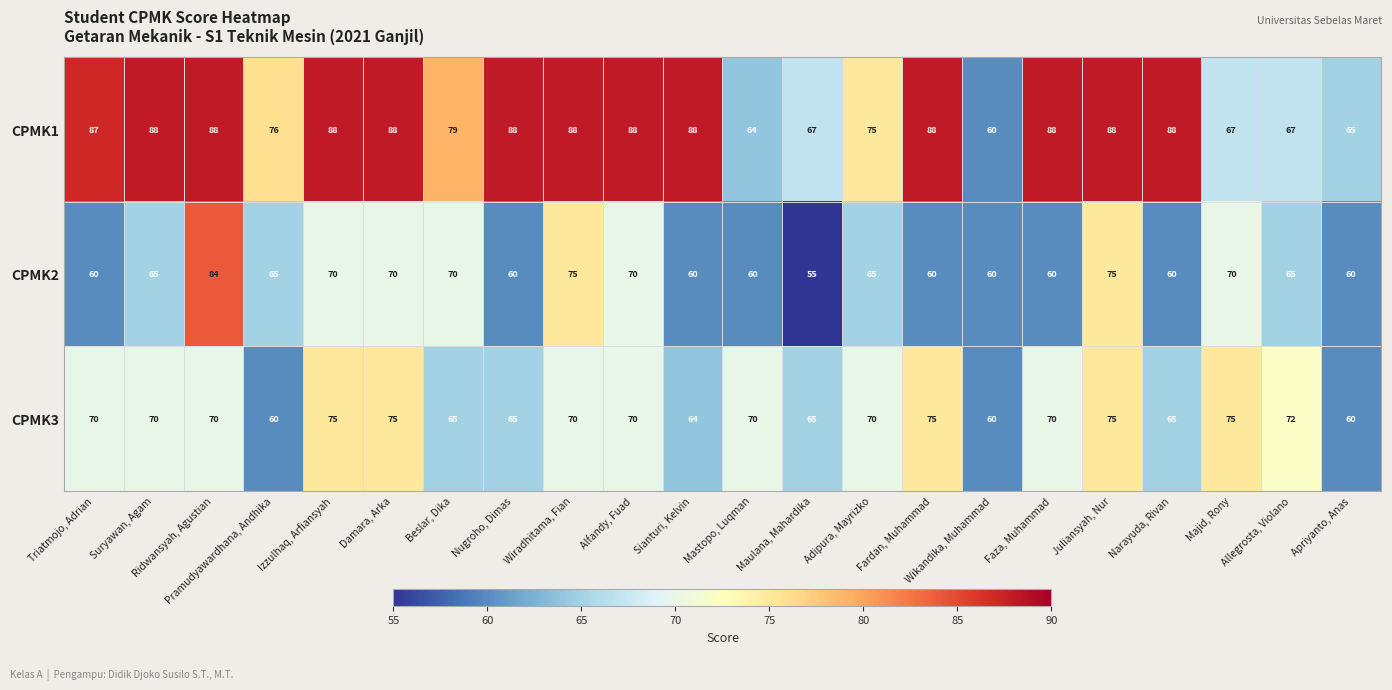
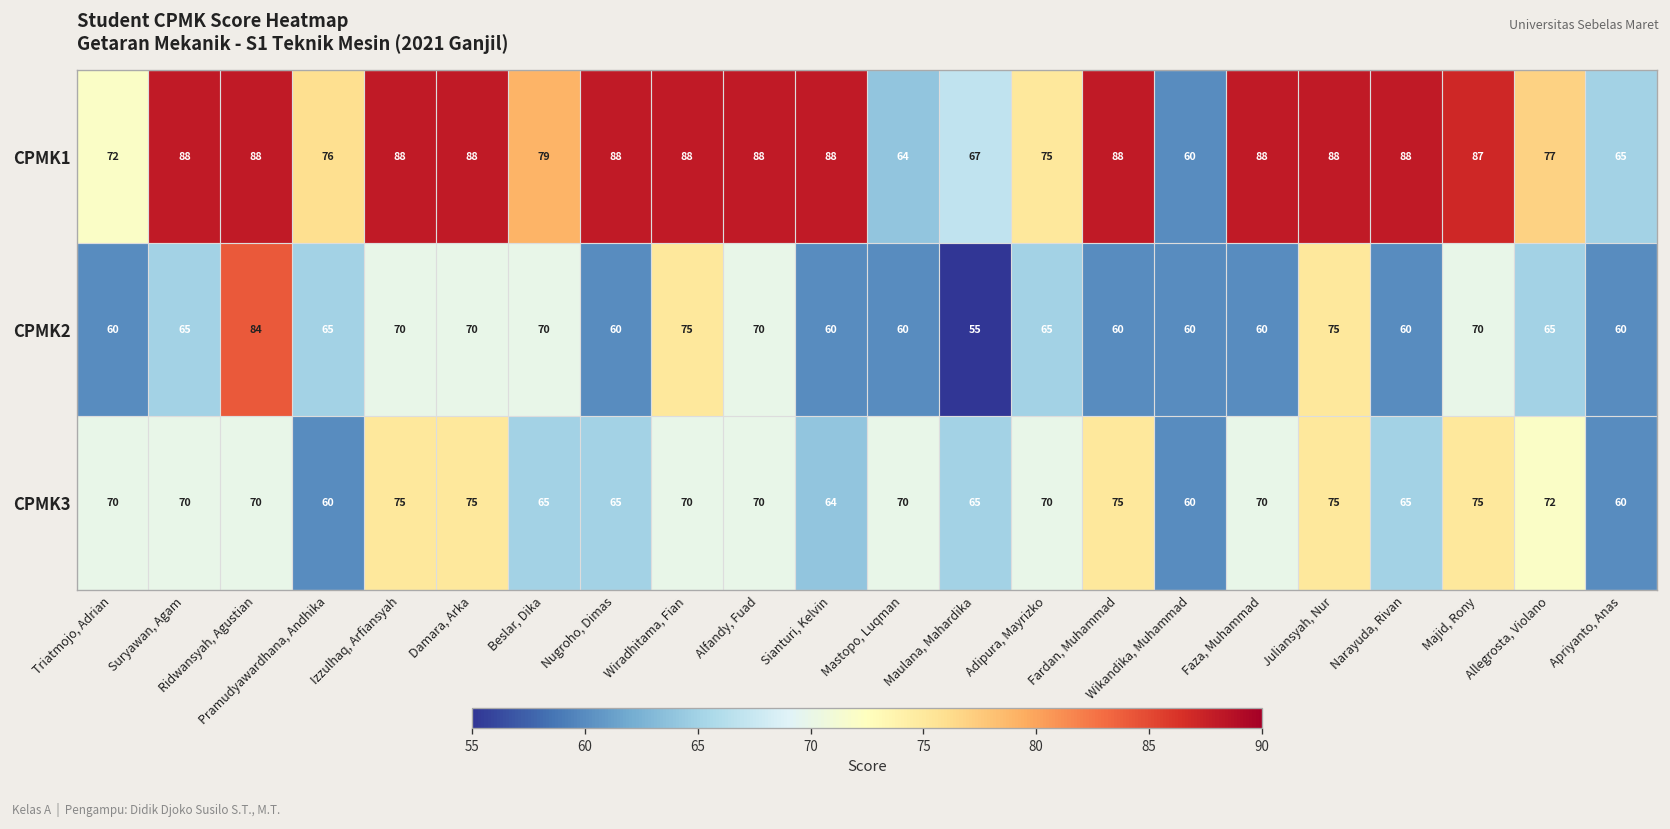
CPMK1, Triatmojo, Adrian: 87 -> 72
CPMK1, Majid, Rony: 67 -> 87
CPMK1, Allegrosta, Violano: 67 -> 77
